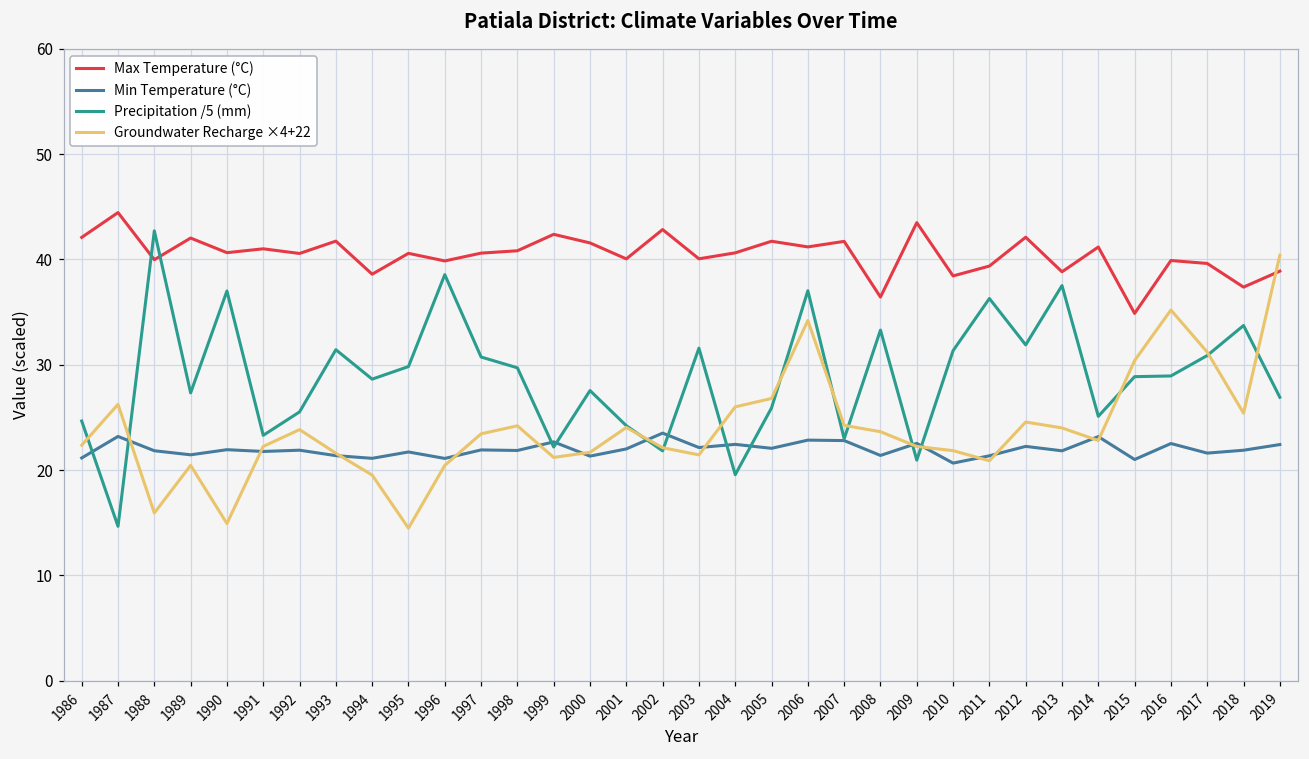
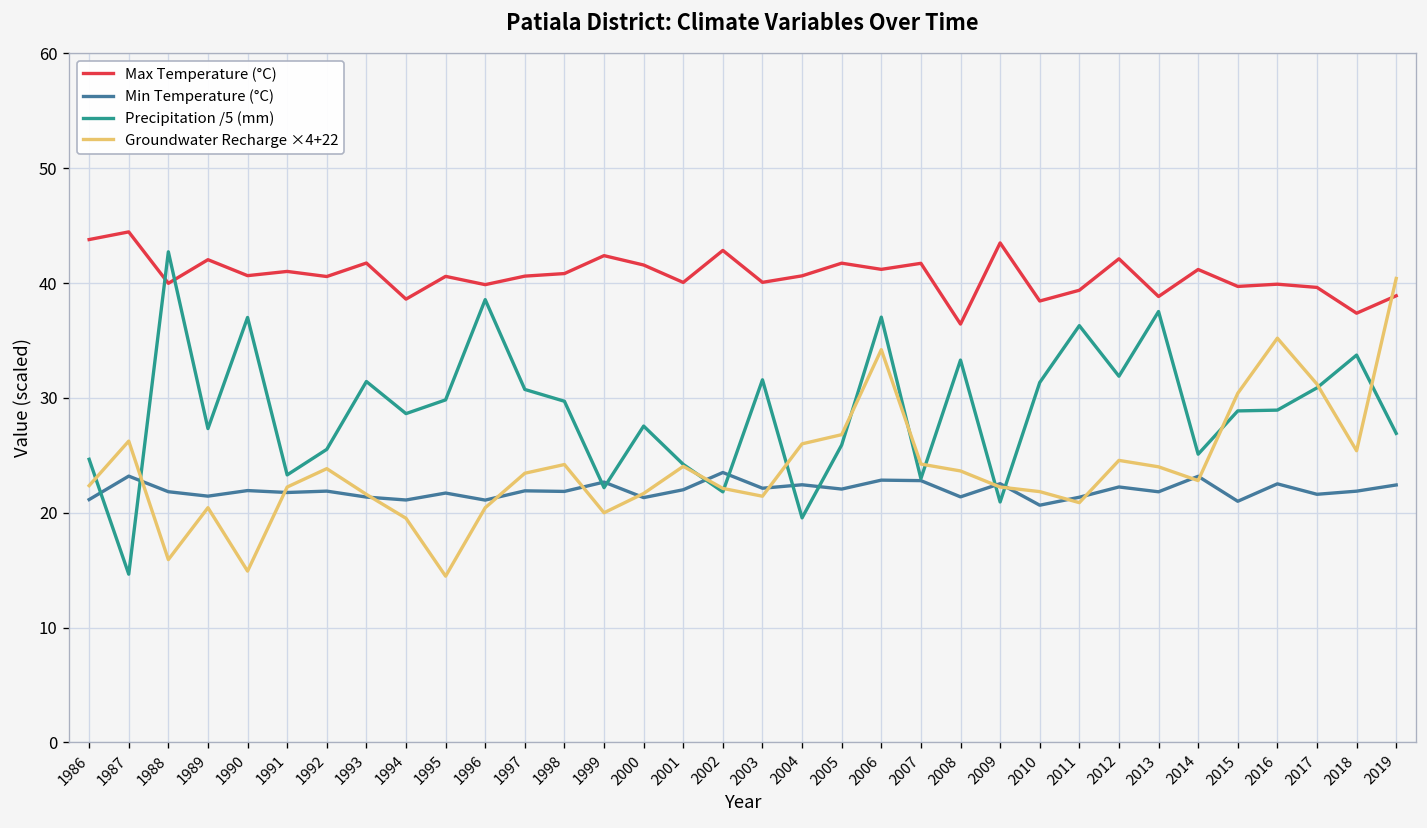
Max Temperature (°C), 1986: 42 -> 44
Groundwater Recharge ×4+22, 1999: 21 -> 20
Max Temperature (°C), 2015: 35 -> 40
